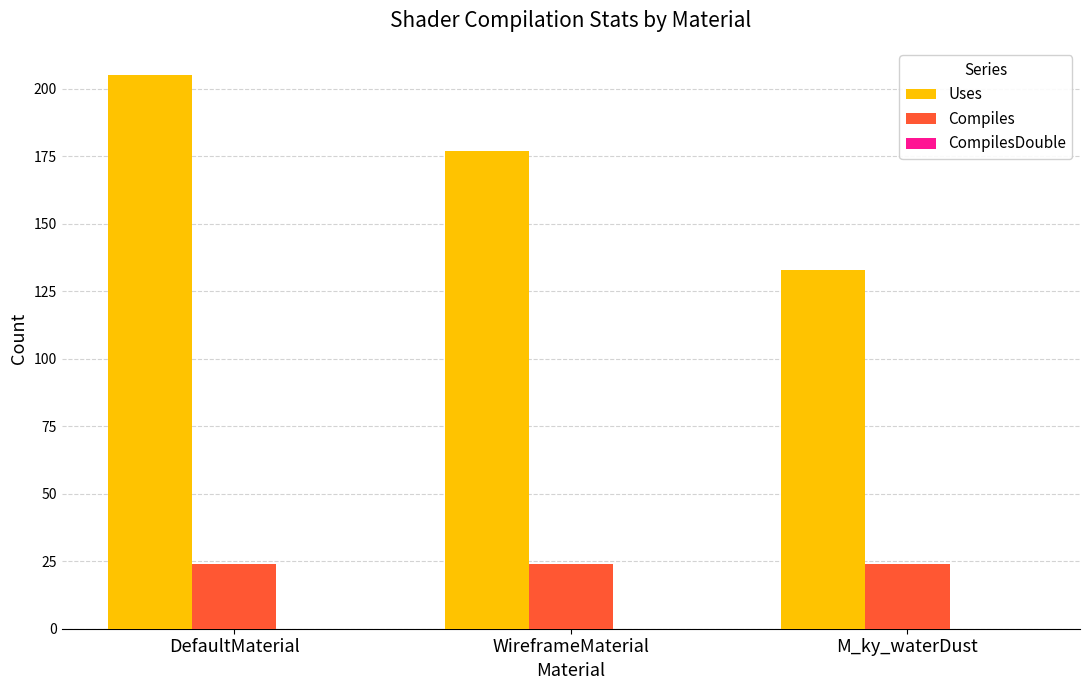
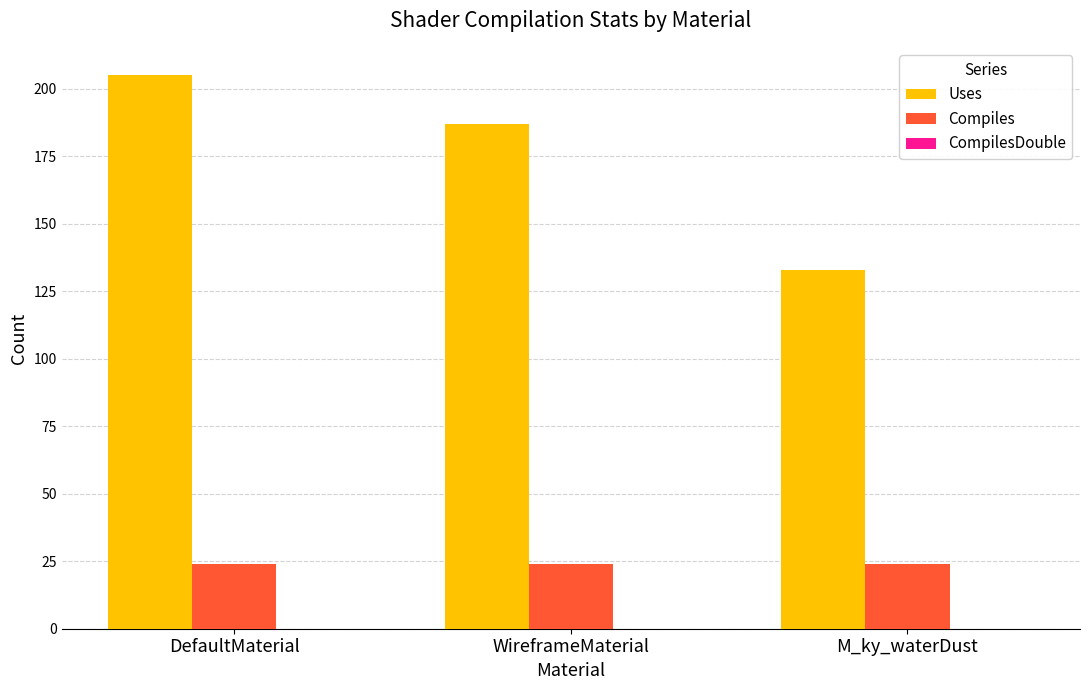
Uses, WireframeMaterial: 177 -> 187
